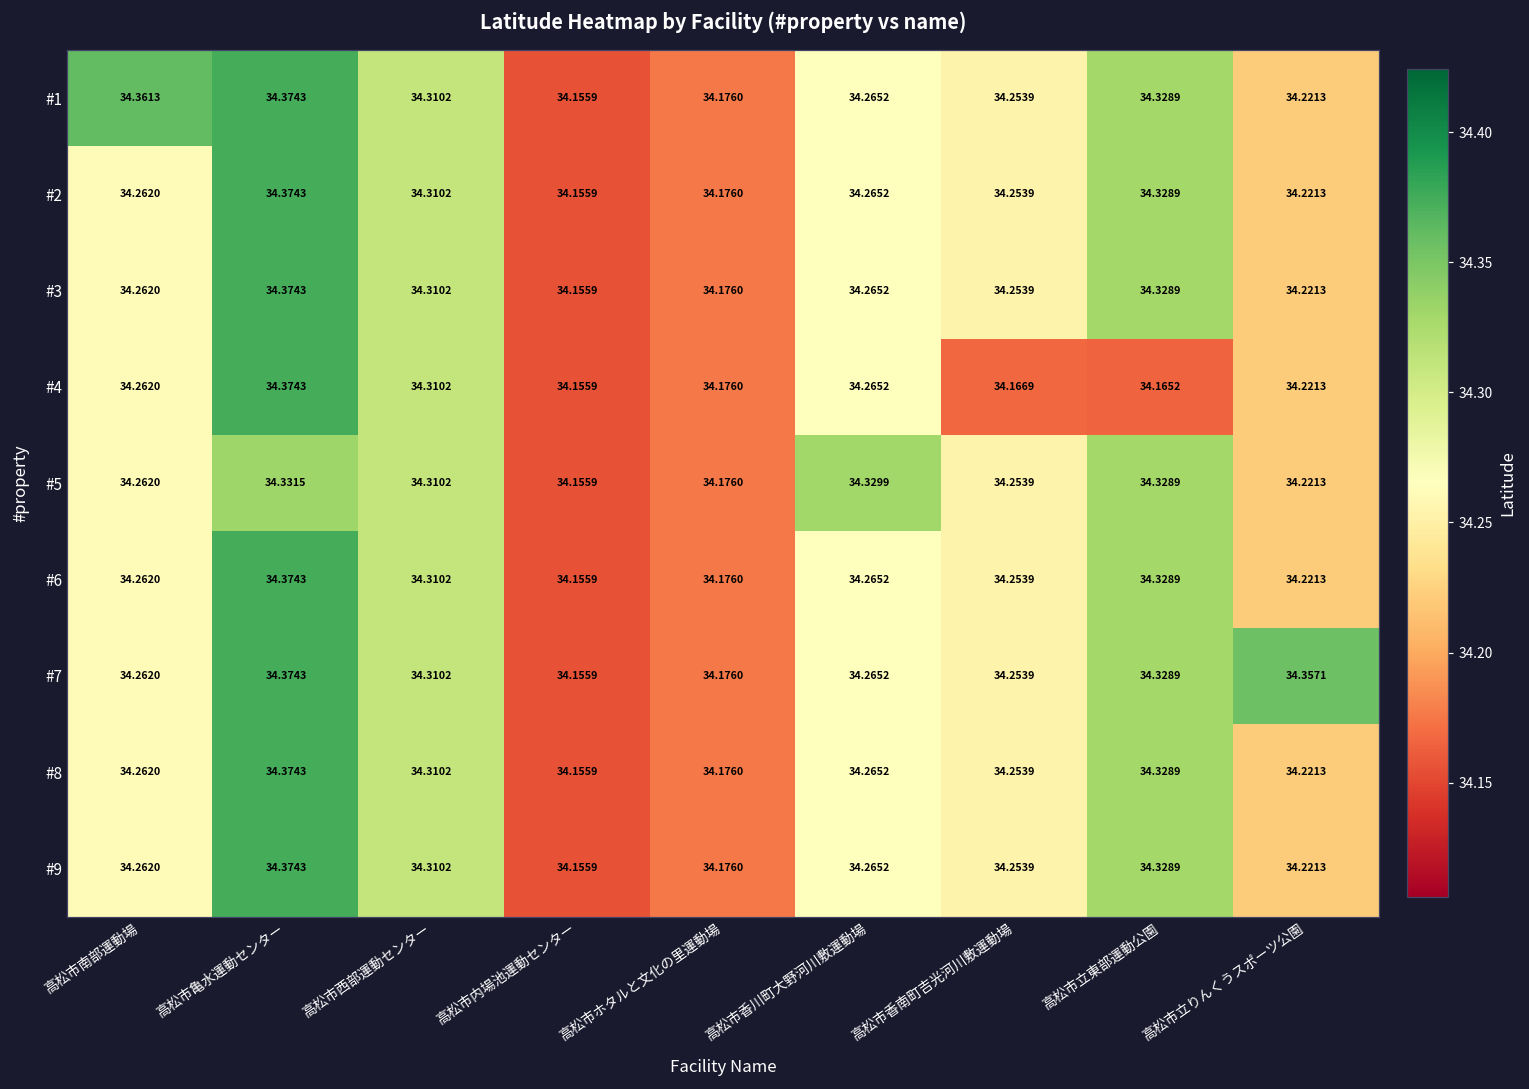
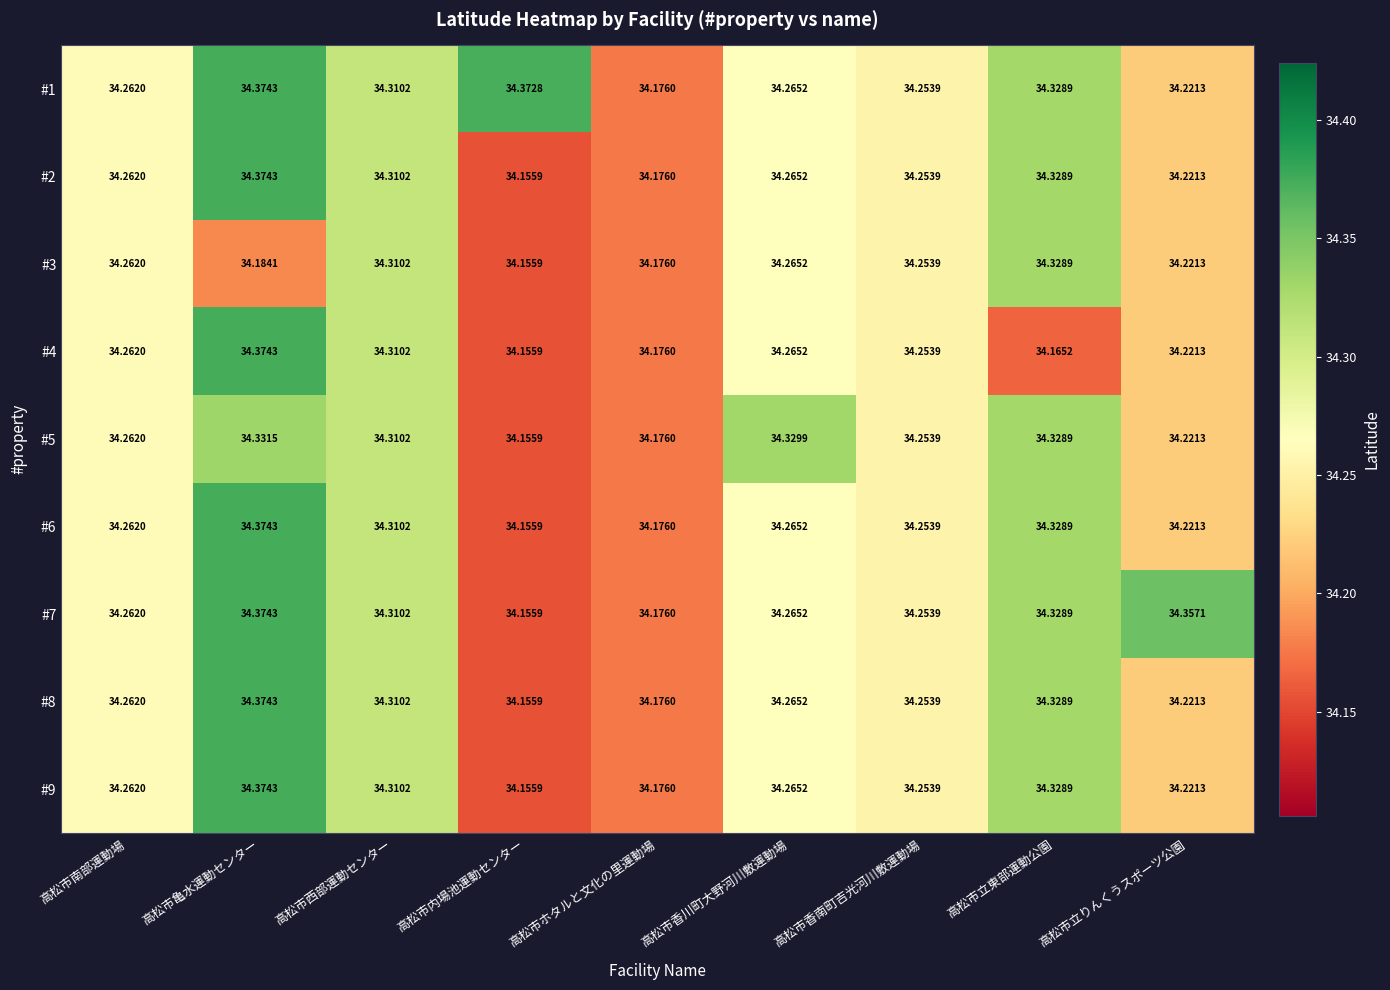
#1, 高松市南部運動場: 34.3613 -> 34.2620
#1, 高松市内場池運動センター: 34.1559 -> 34.3728
#3, 高松市亀水運動センター: 34.3743 -> 34.1841
#4, 高松市香南町吉光河川敷運動場: 34.1669 -> 34.2539
